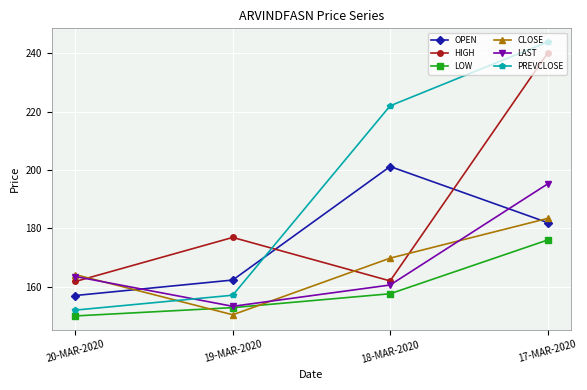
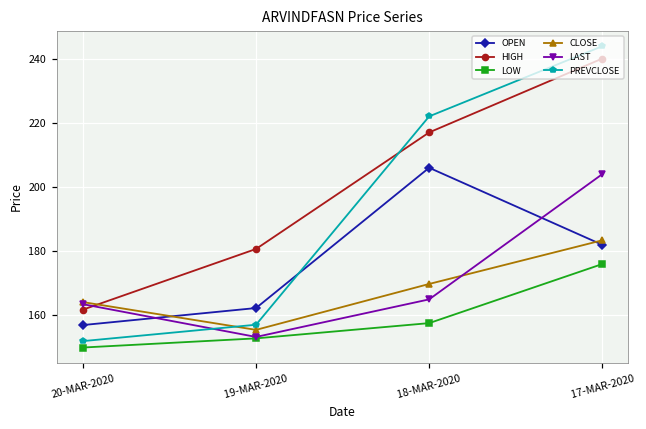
HIGH, 19-MAR-2020: 177 -> 181
CLOSE, 19-MAR-2020: 150 -> 156
OPEN, 18-MAR-2020: 201 -> 206
HIGH, 18-MAR-2020: 162 -> 217
LAST, 18-MAR-2020: 161 -> 165
LAST, 17-MAR-2020: 195 -> 204
